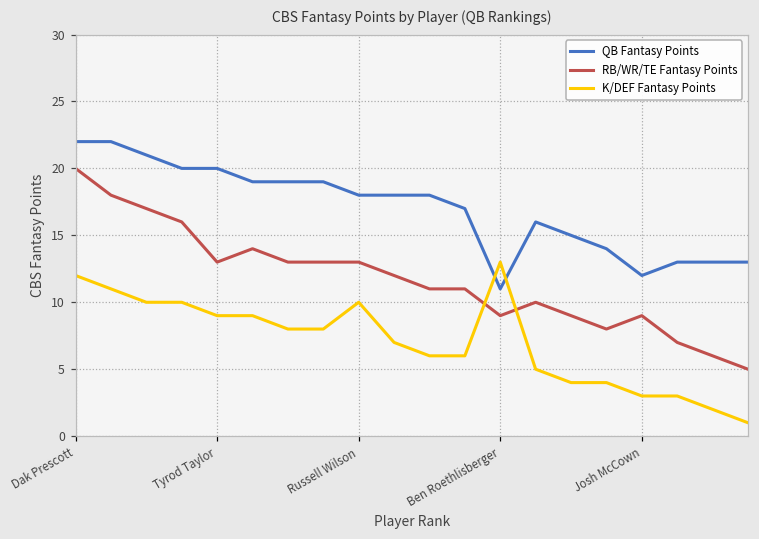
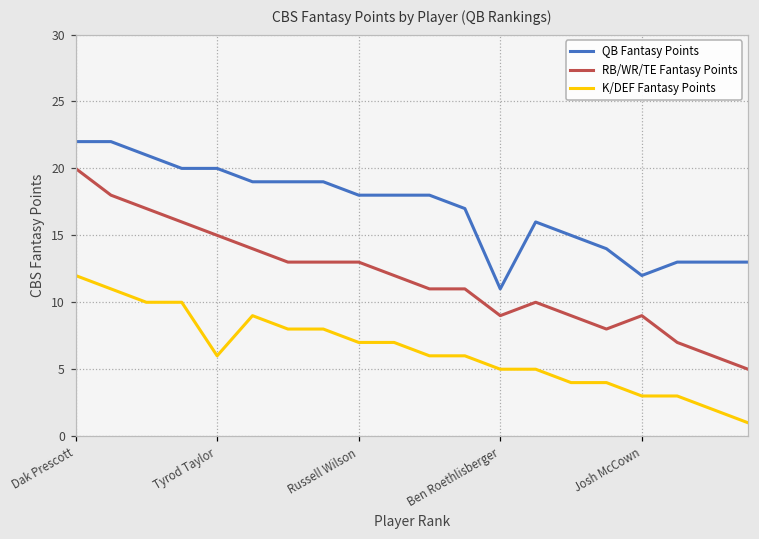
RB/WR/TE Fantasy Points, Tyrod Taylor: 13 -> 15
K/DEF Fantasy Points, Tyrod Taylor: 9 -> 6
K/DEF Fantasy Points, Russell Wilson: 10 -> 7
K/DEF Fantasy Points, Ben Roethlisberger: 13 -> 5
